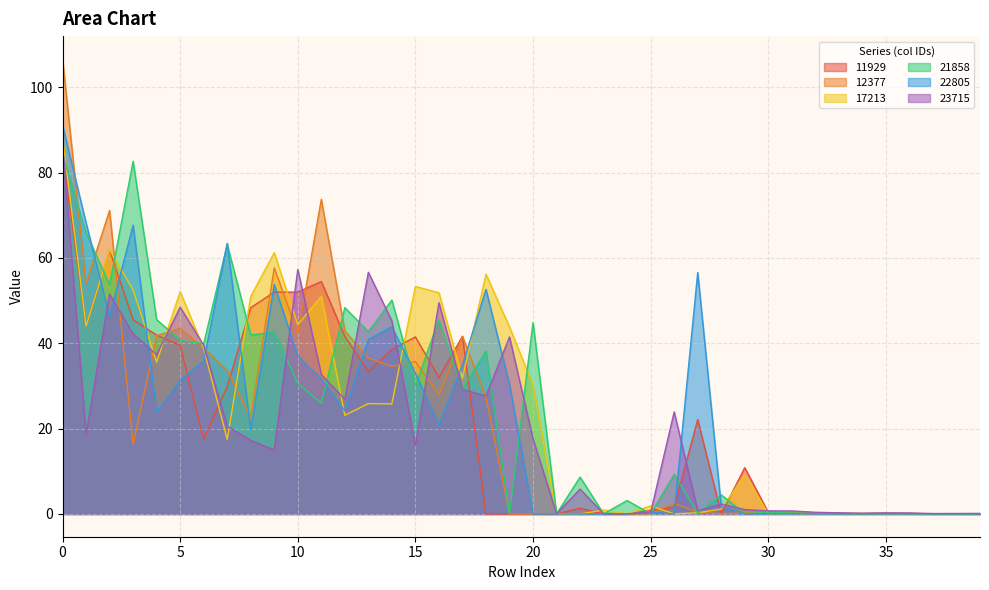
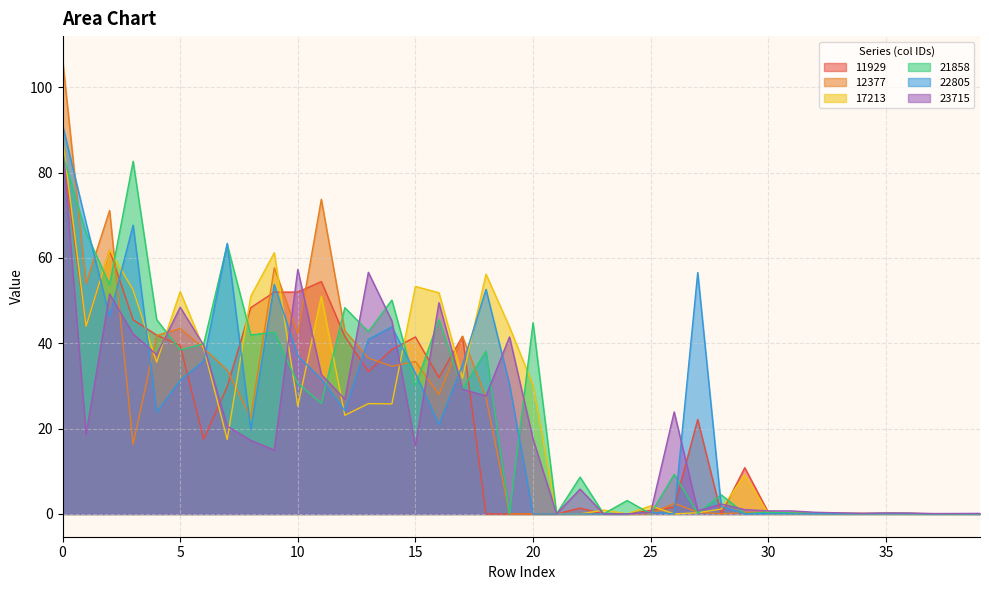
21858, 5: 41 -> 38
17213, 10: 44 -> 25
